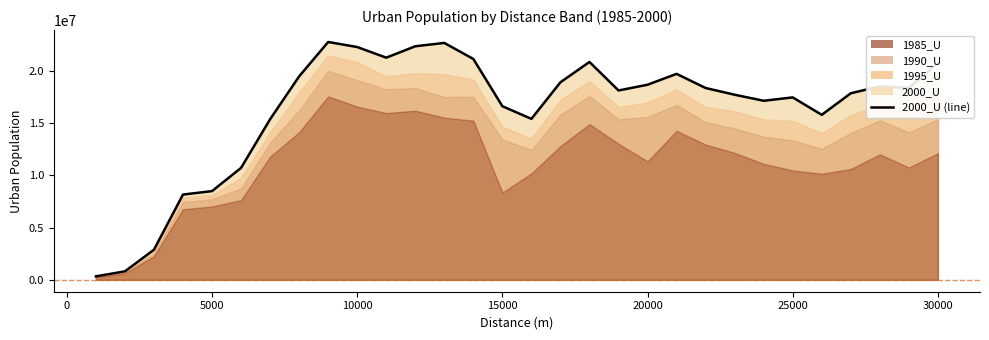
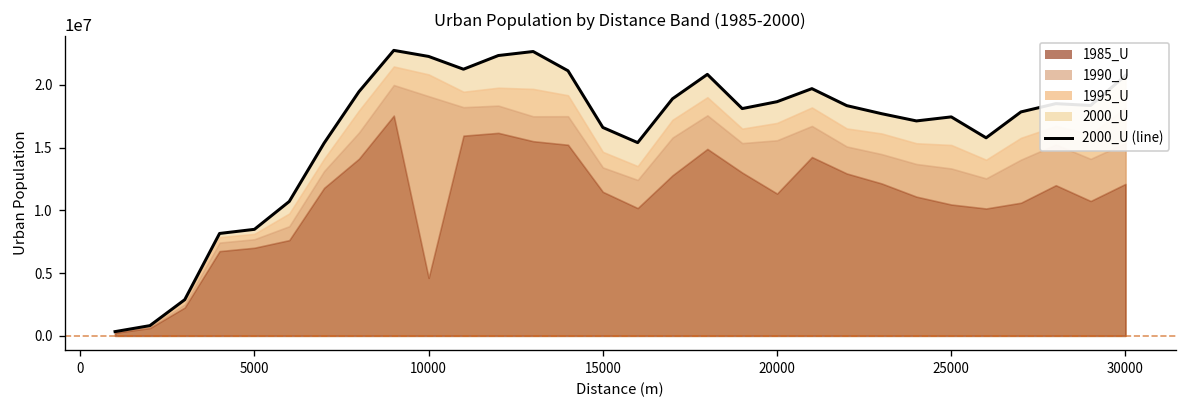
1985_U, 10000: 16600000 -> 4600000
1985_U, 15000: 8400000 -> 11500000
